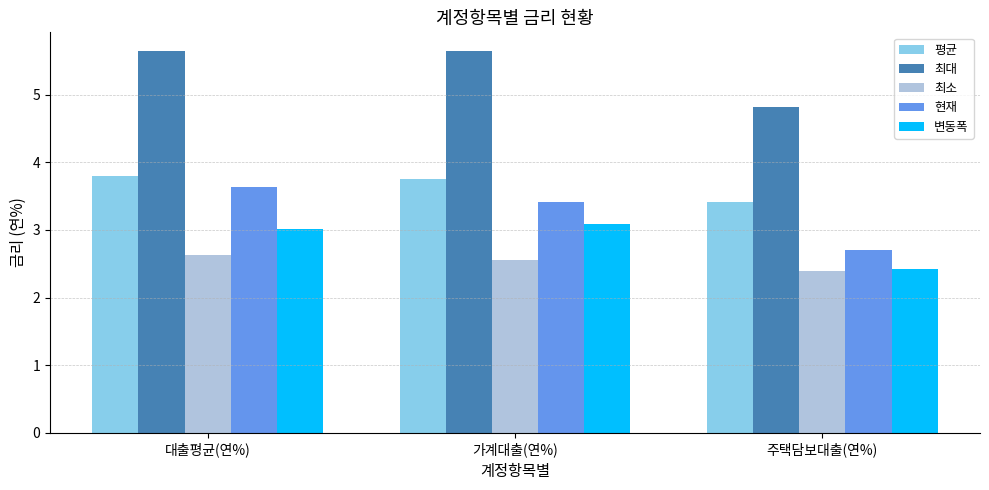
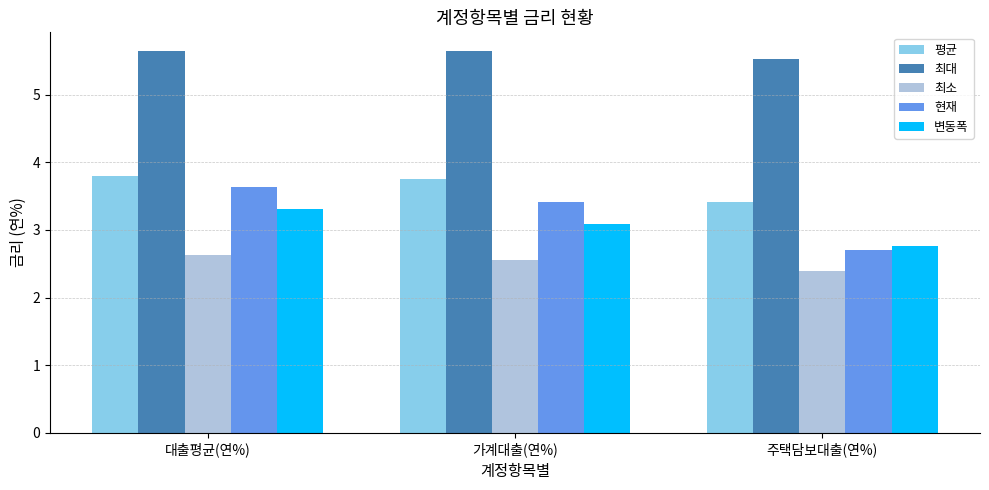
변동폭, 대출평균(연%): 3.0 -> 3.3
최대, 주택담보대출(연%): 4.8 -> 5.5
변동폭, 주택담보대출(연%): 2.4 -> 2.8
